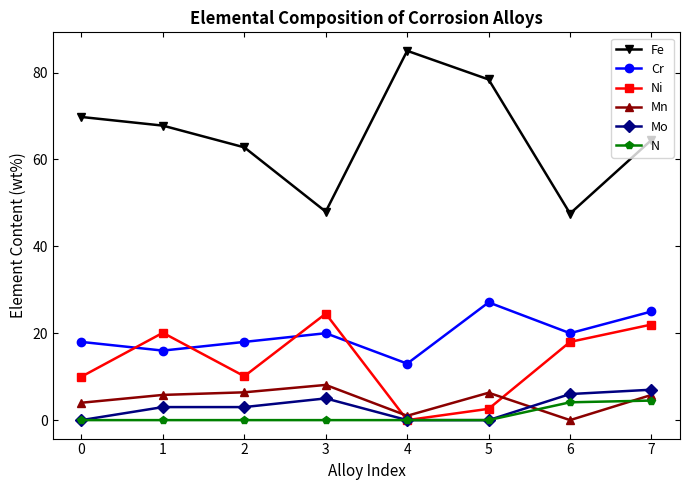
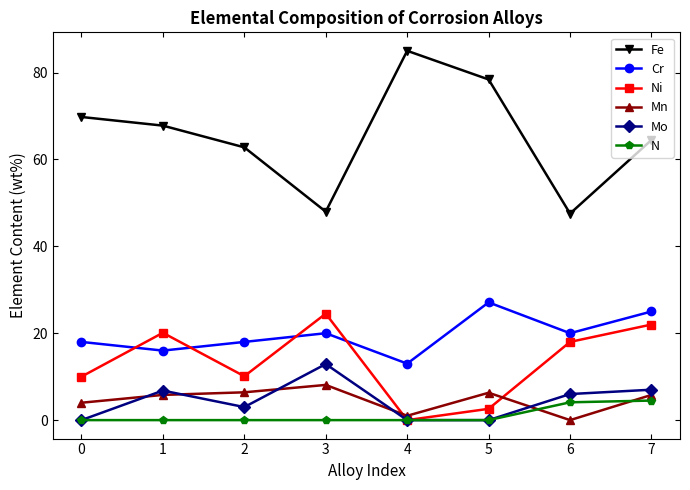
Mo, 1: 3 -> 7
Mo, 3: 5 -> 13
